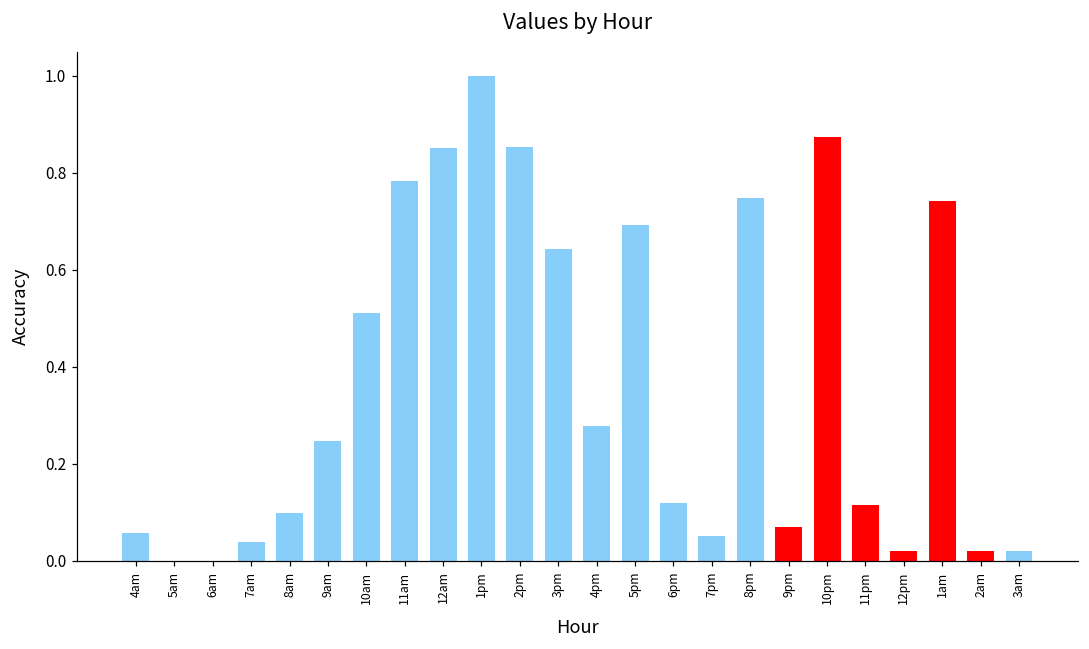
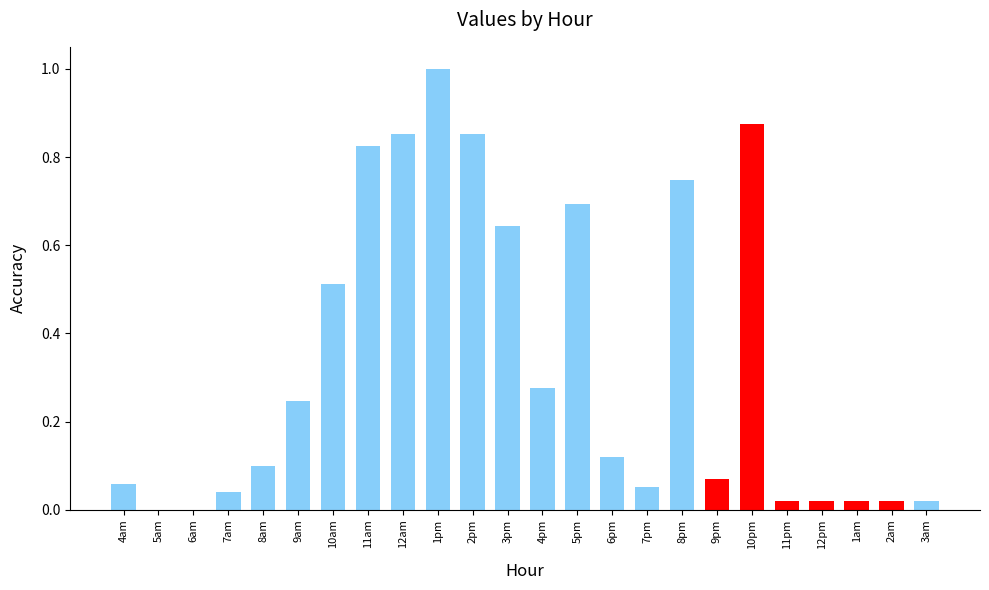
11am: 0.78 -> 0.82
11pm: 0.12 -> 0.02
1am: 0.74 -> 0.02
